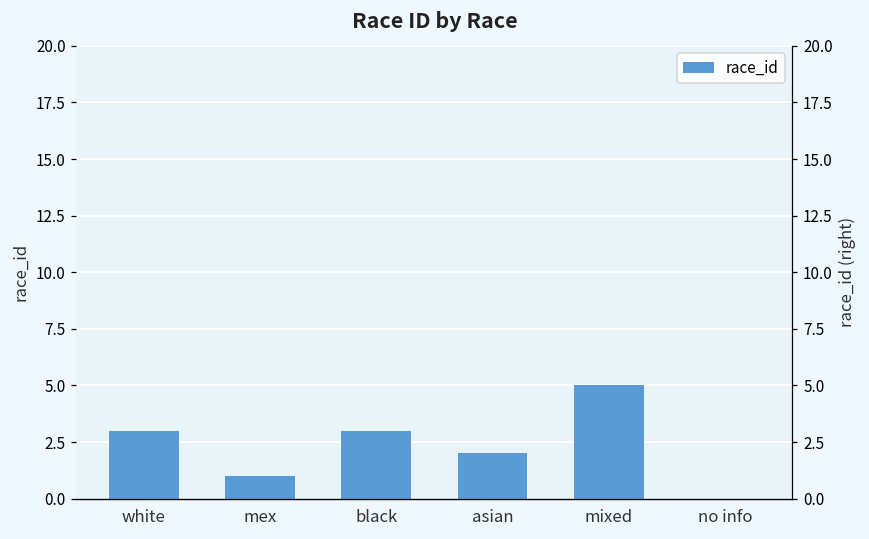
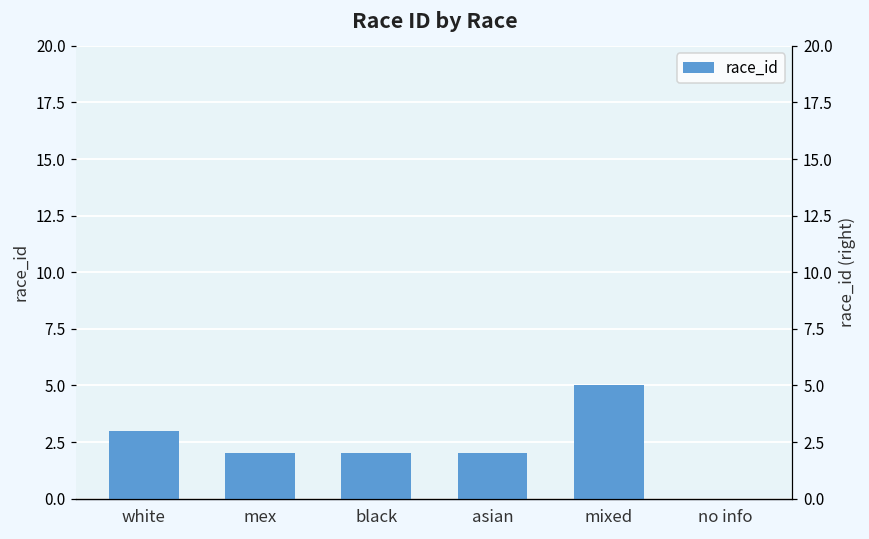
mex: 1 -> 2
black: 3 -> 2
